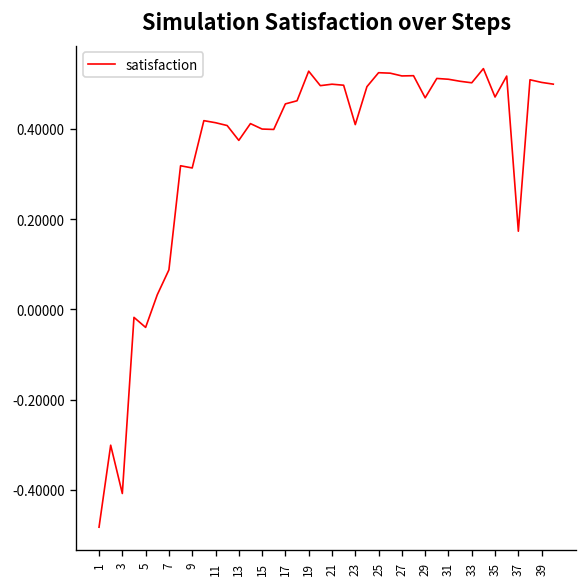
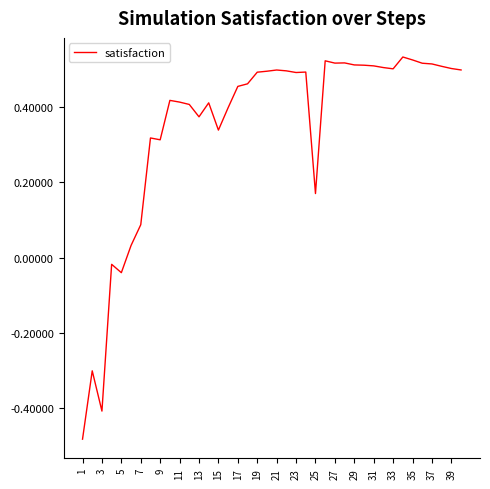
15: 0.40 -> 0.34
19: 0.53 -> 0.49
23: 0.41 -> 0.49
25: 0.52 -> 0.17
29: 0.47 -> 0.51
35: 0.47 -> 0.53
37: 0.17 -> 0.52
